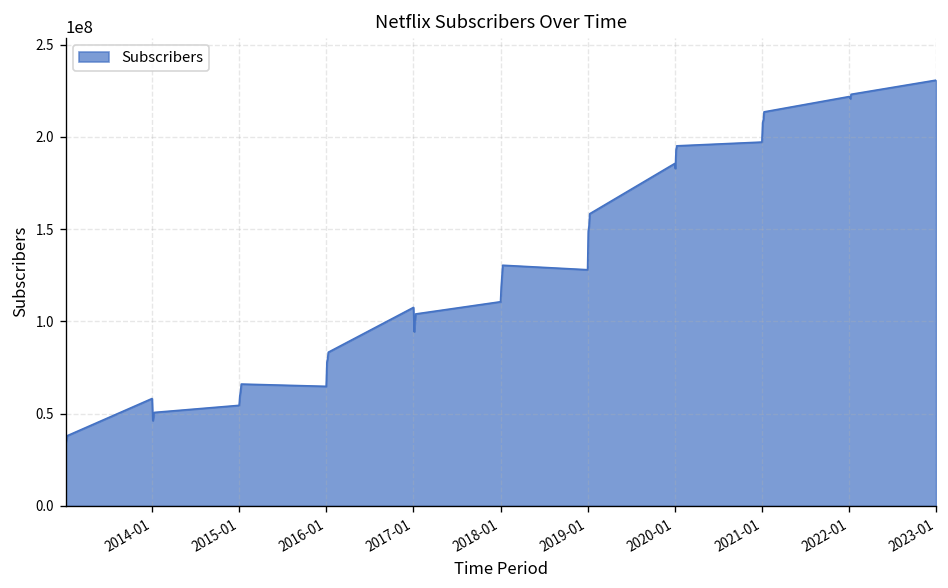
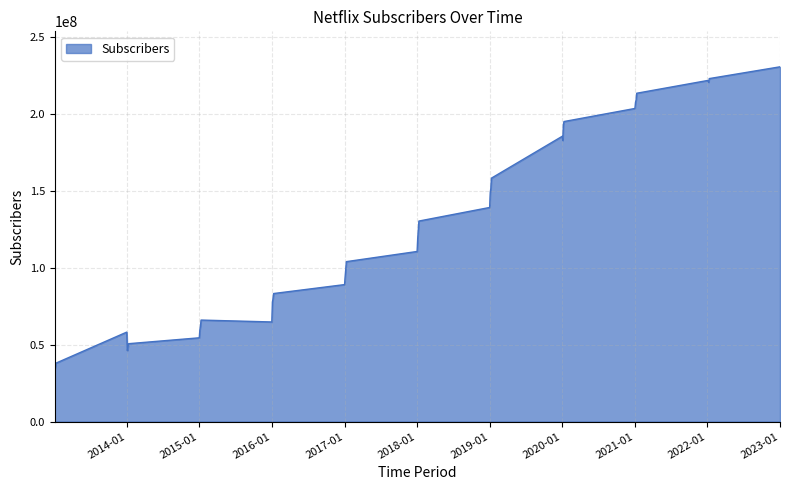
2017-01: 108000000 -> 89000000
2019-01: 128000000 -> 139000000
2021-01: 197000000 -> 204000000
